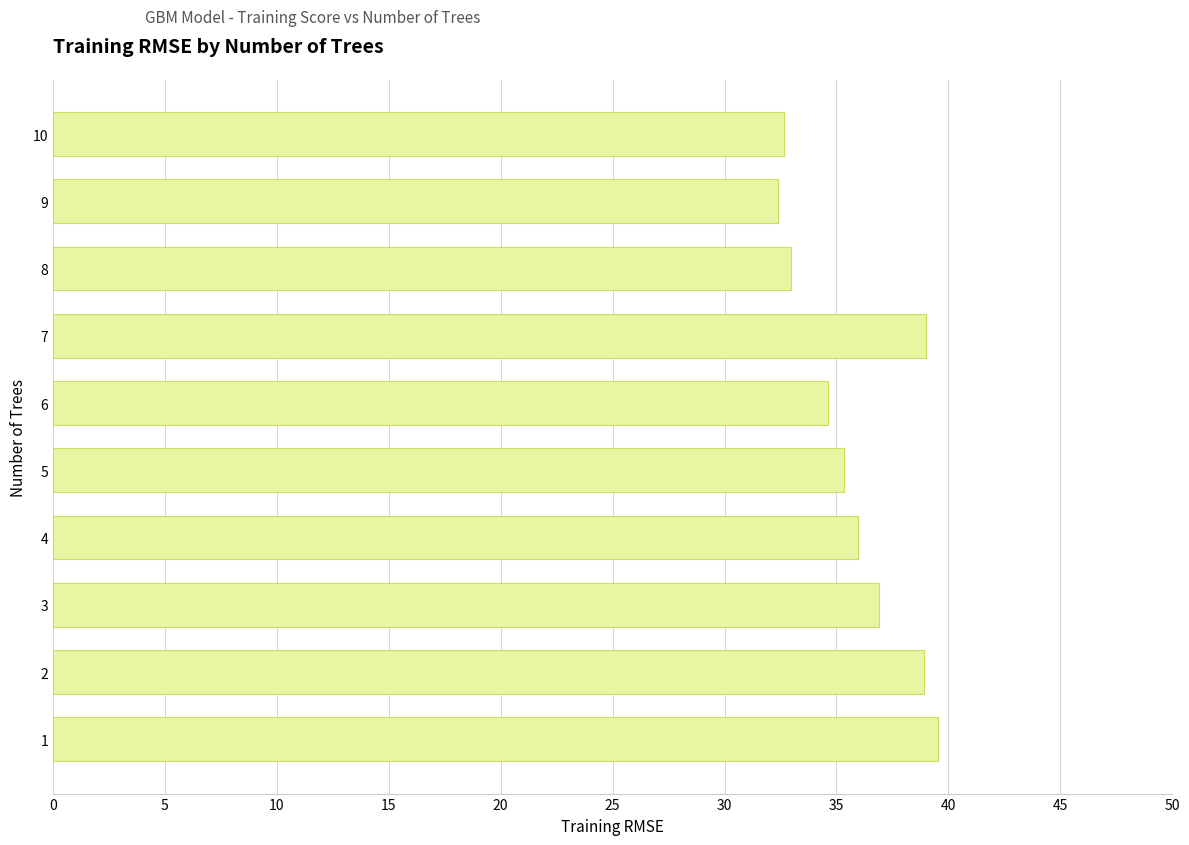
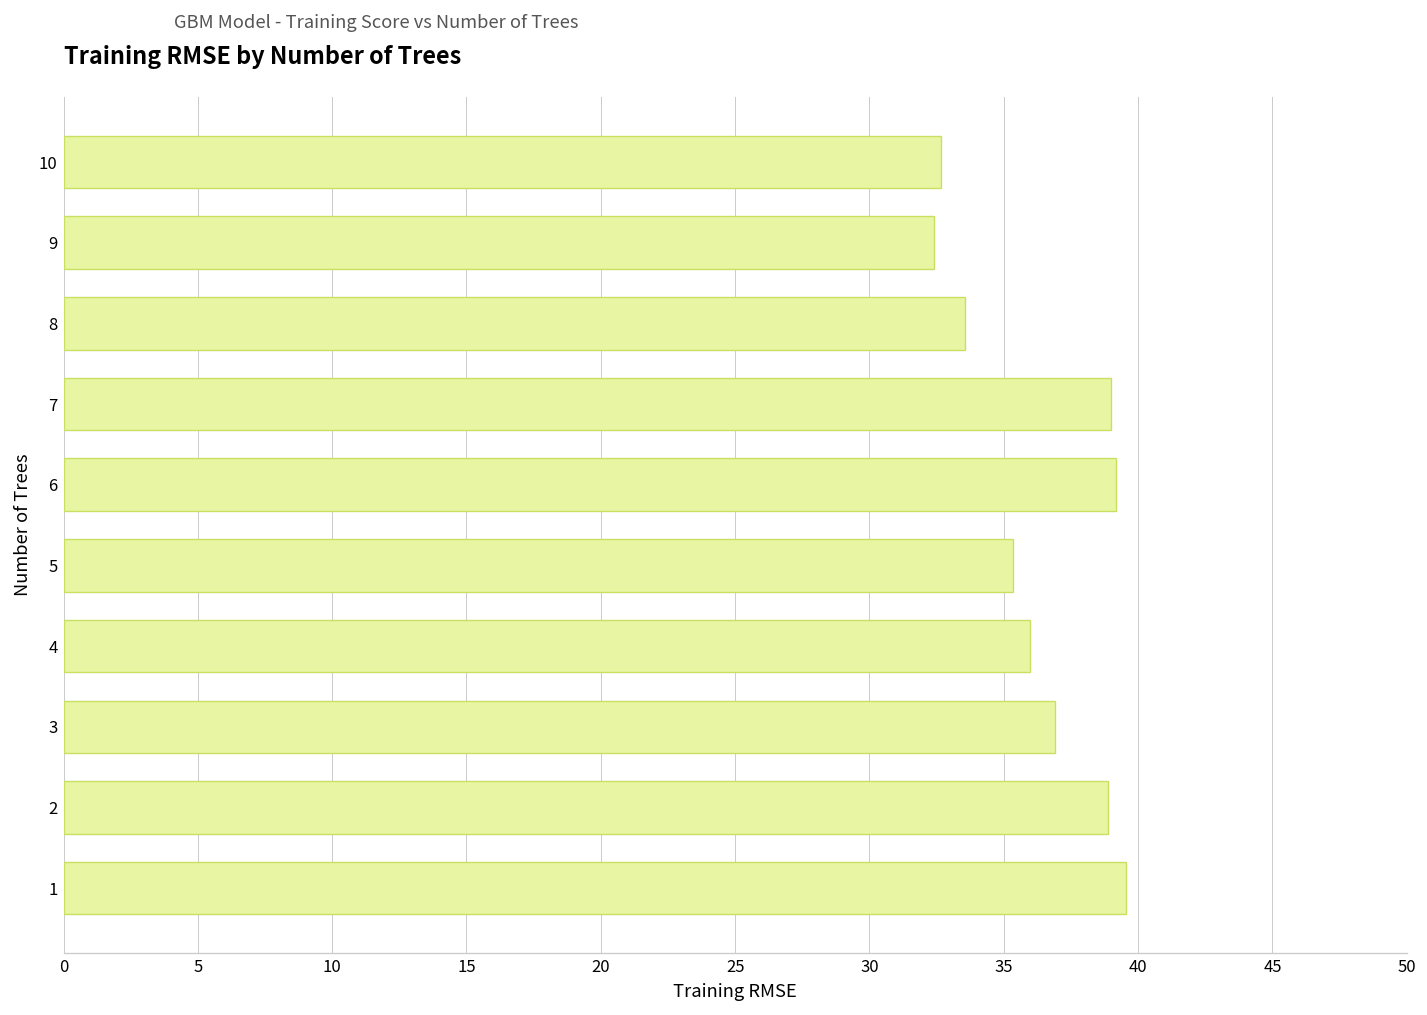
8: 33.0 -> 33.6
6: 34.6 -> 39.2
